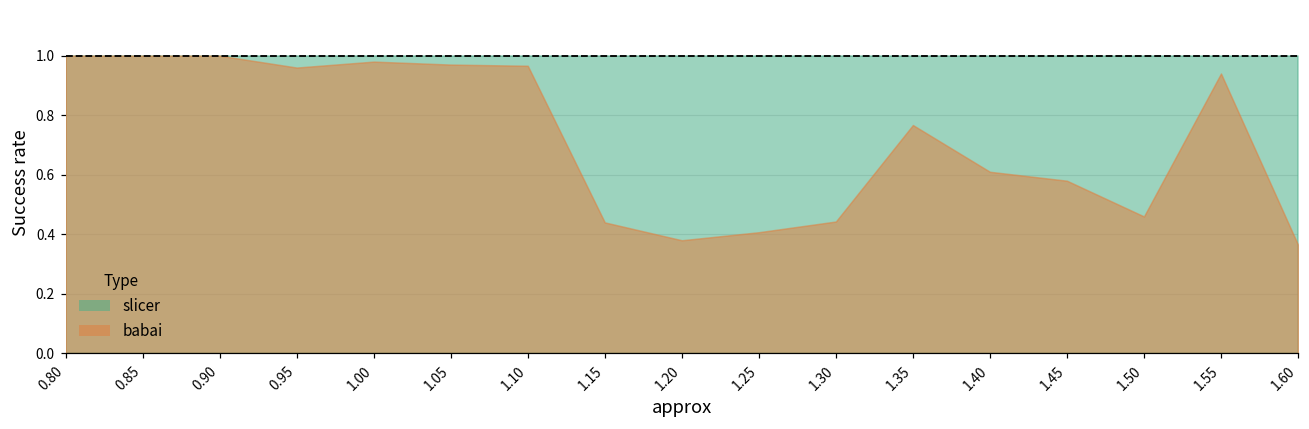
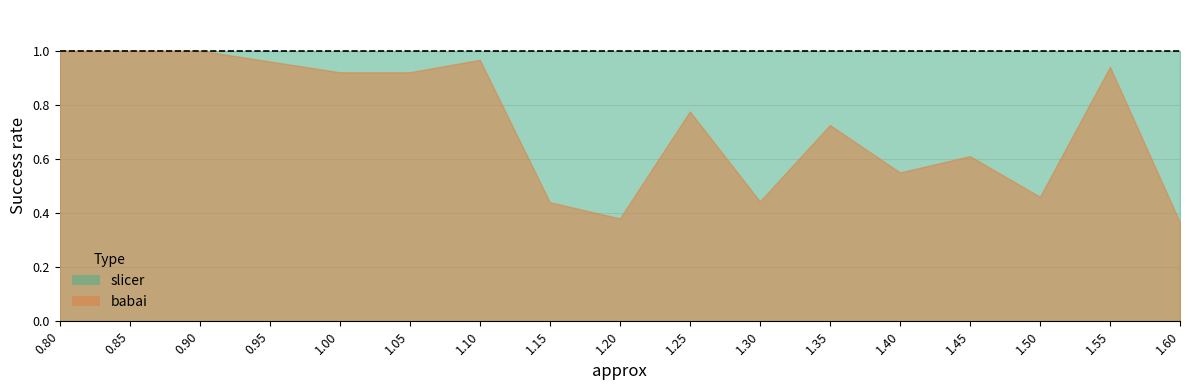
babai, 1.00: 0.98 -> 0.92
babai, 1.05: 0.97 -> 0.92
babai, 1.25: 0.41 -> 0.78
babai, 1.35: 0.77 -> 0.73
babai, 1.40: 0.61 -> 0.55
babai, 1.45: 0.58 -> 0.61
